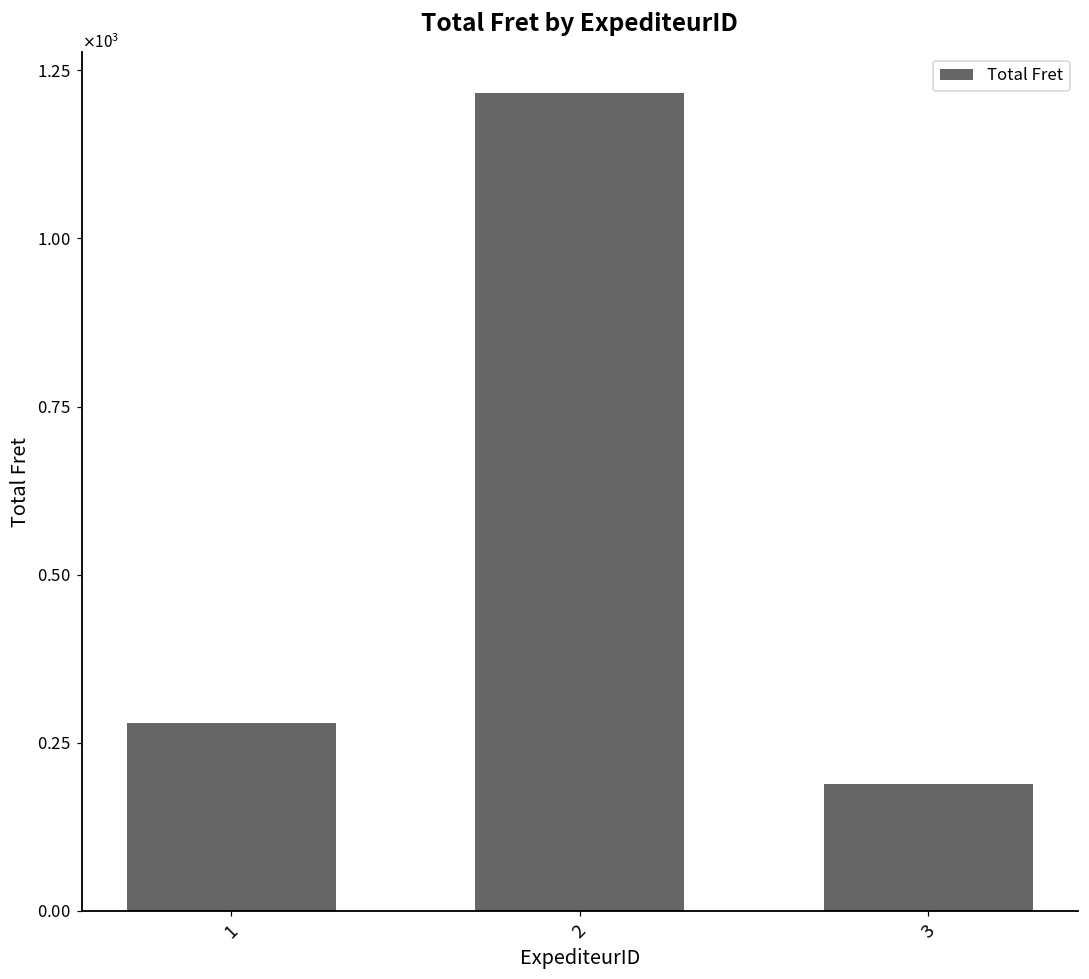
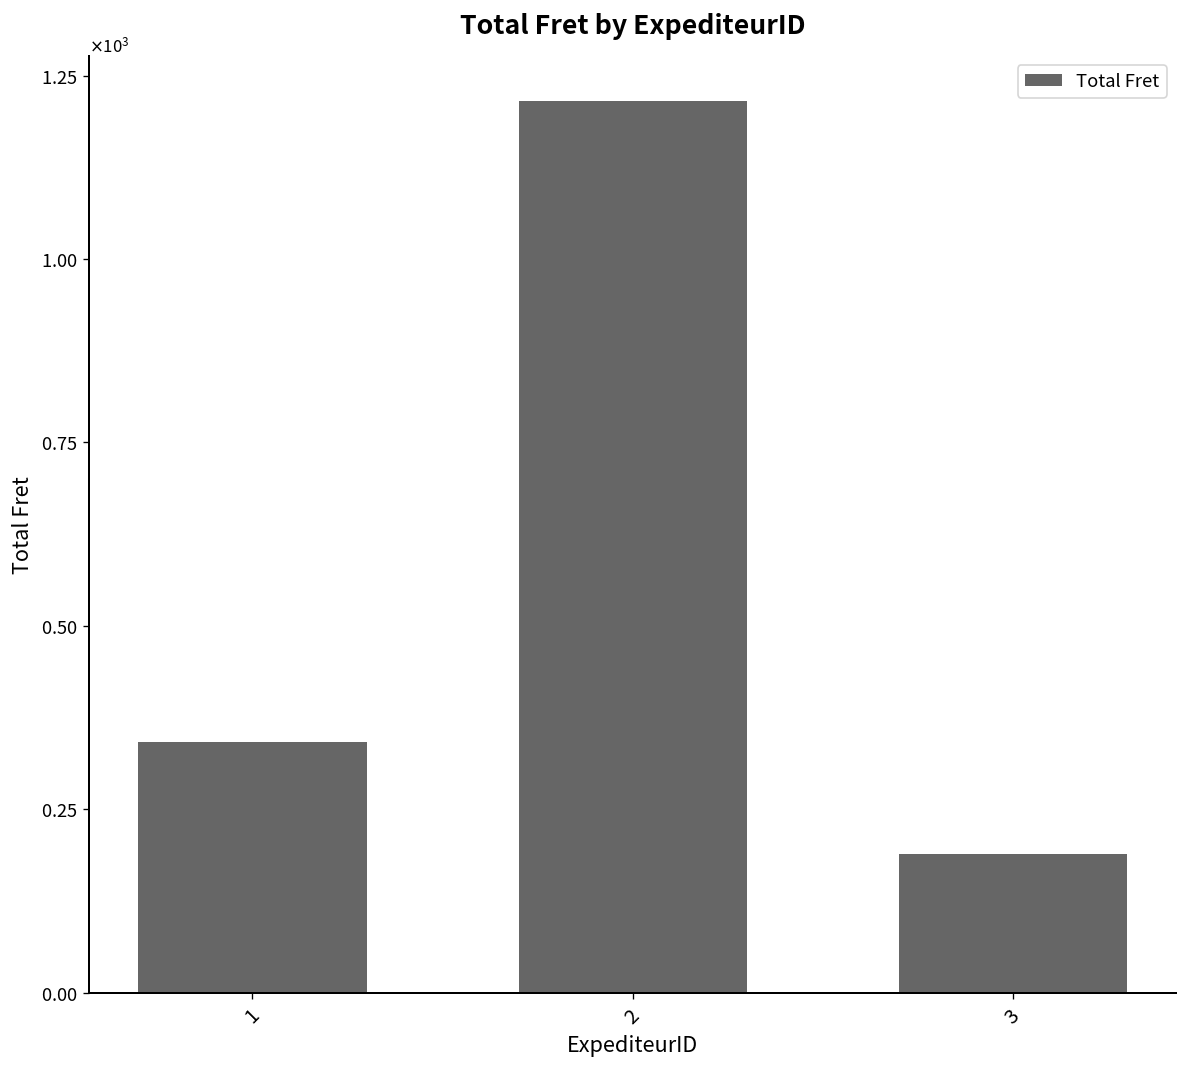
1: 280 -> 340
